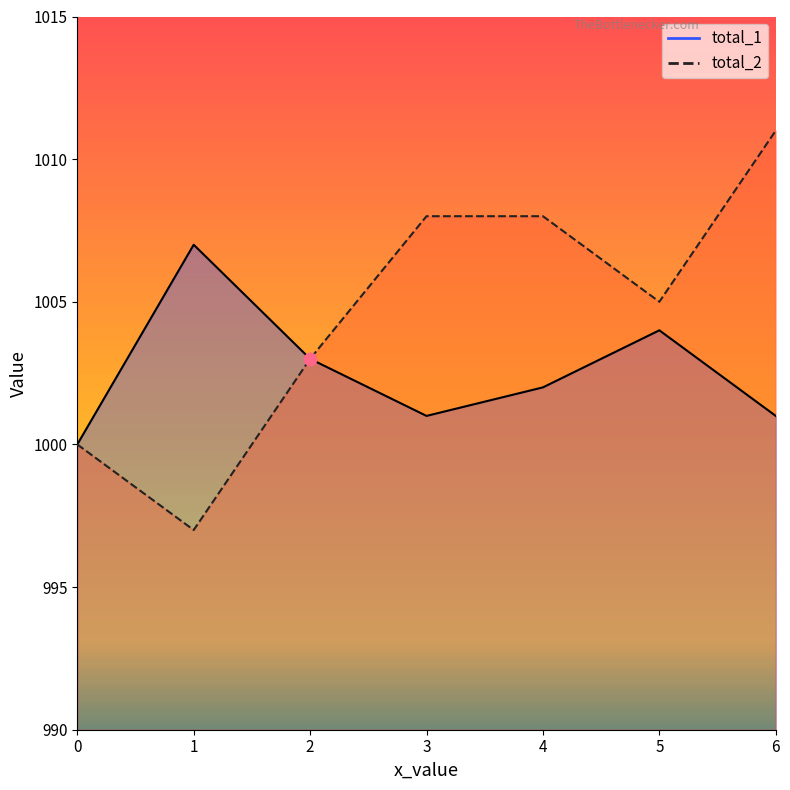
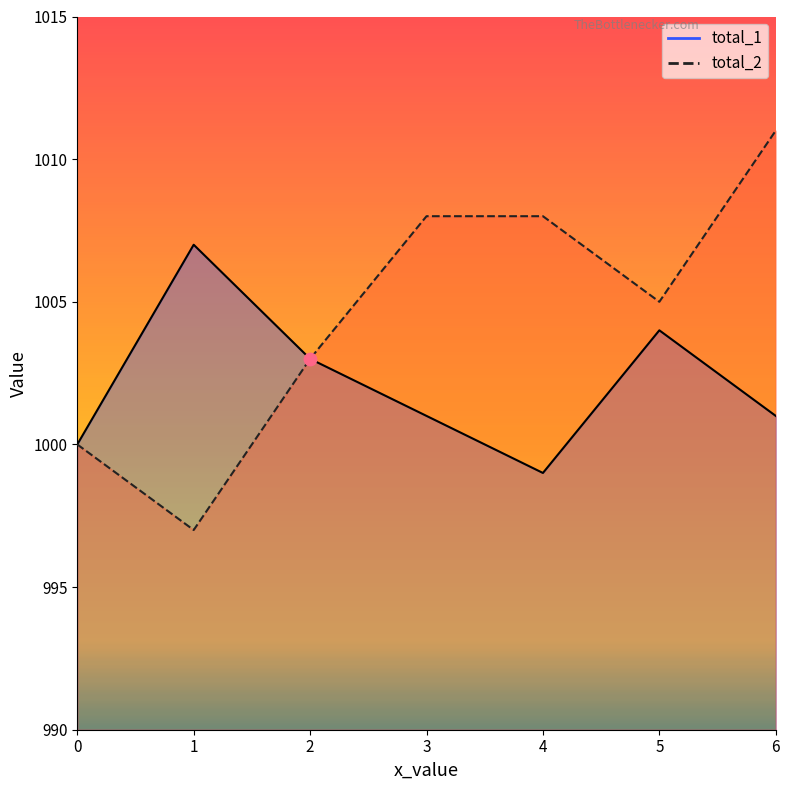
total_1, 4: 1002 -> 999
